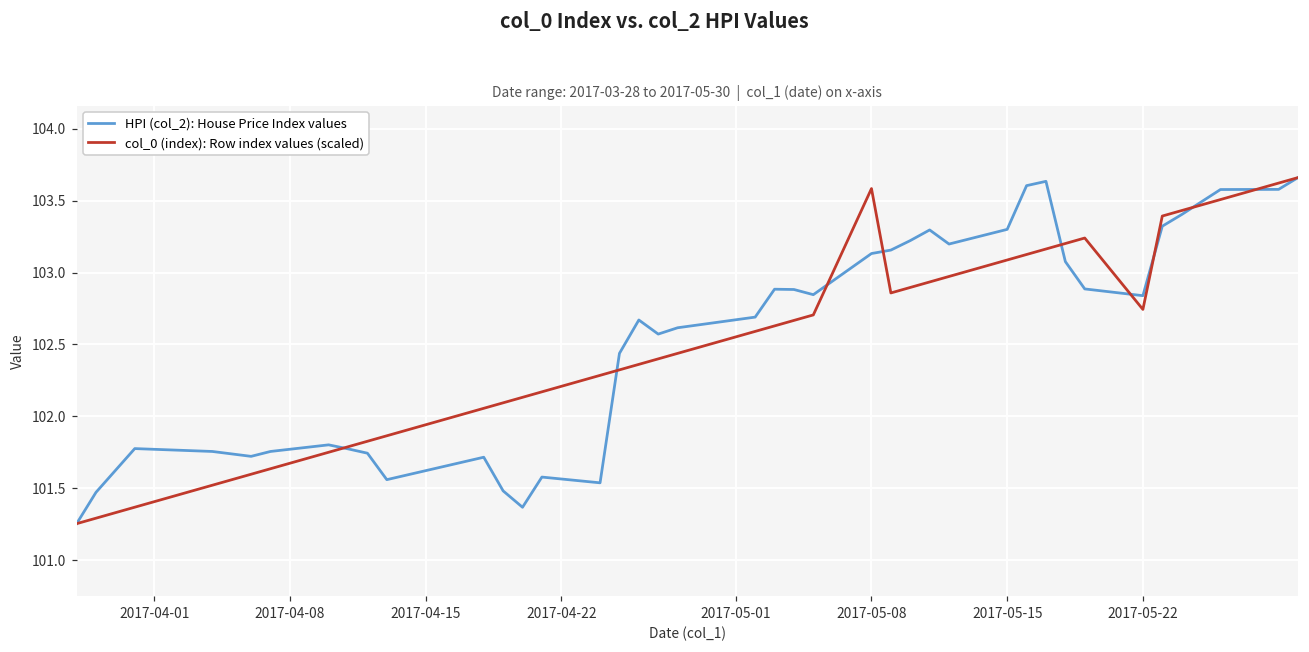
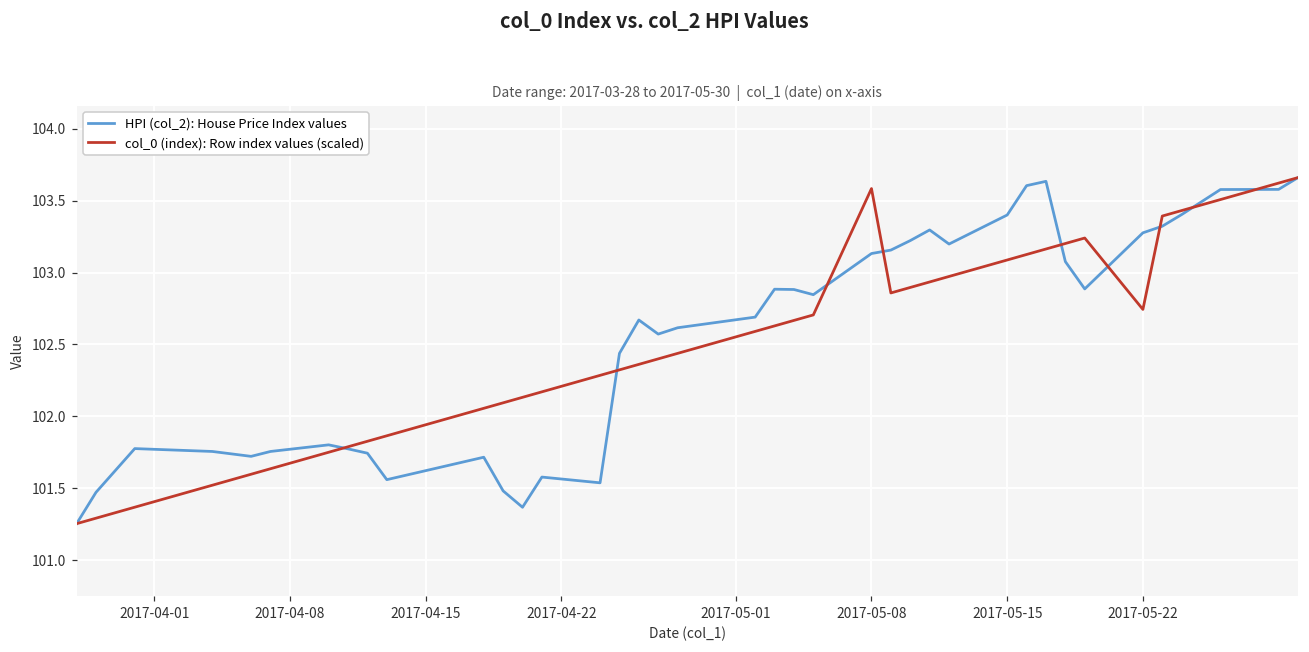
HPI (col_2): House Price Index values, 2017-05-15: 103.3 -> 103.4
HPI (col_2): House Price Index values, 2017-05-22: 102.84 -> 103.28
